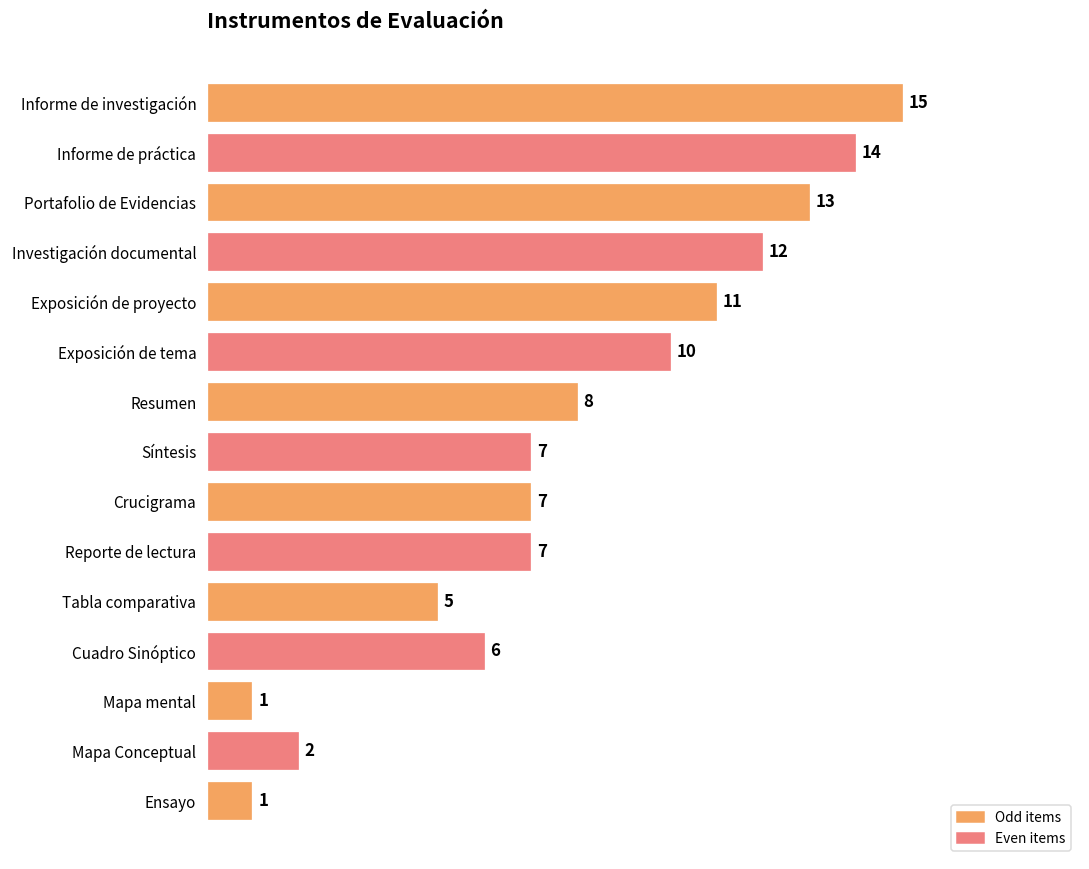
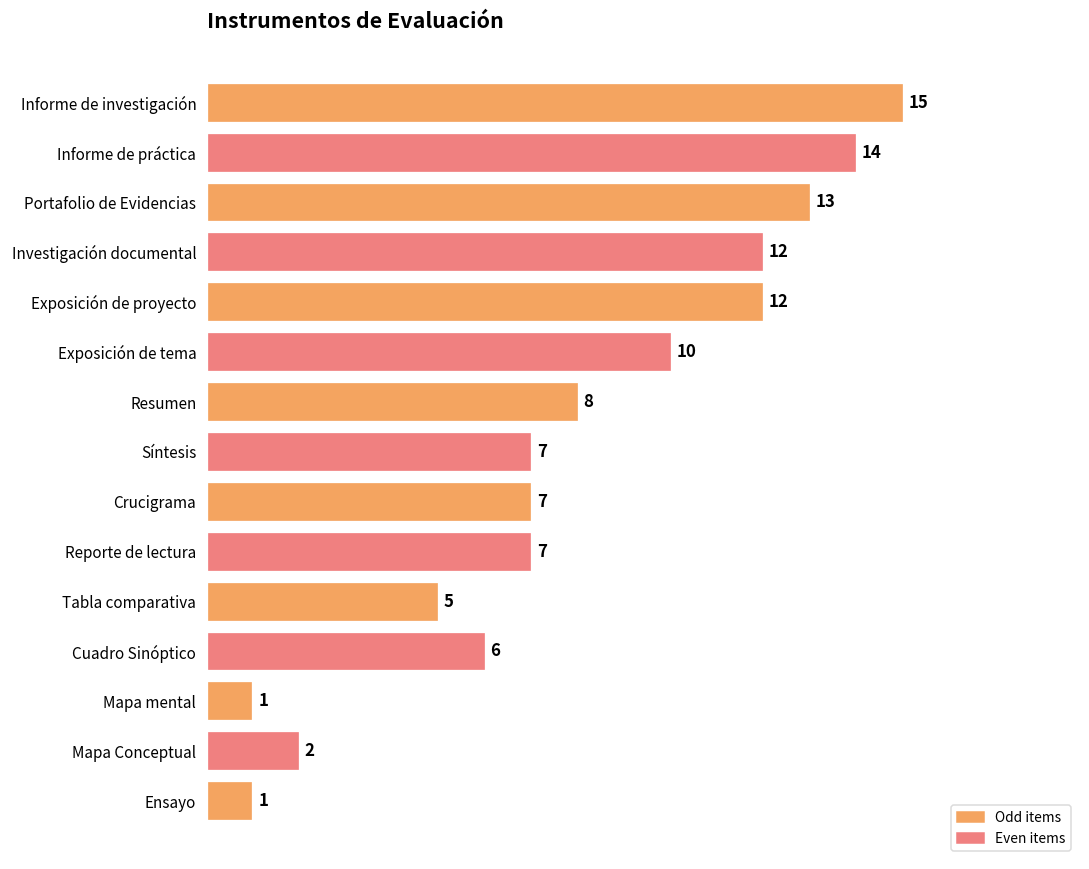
Exposición de proyecto: 11 -> 12
